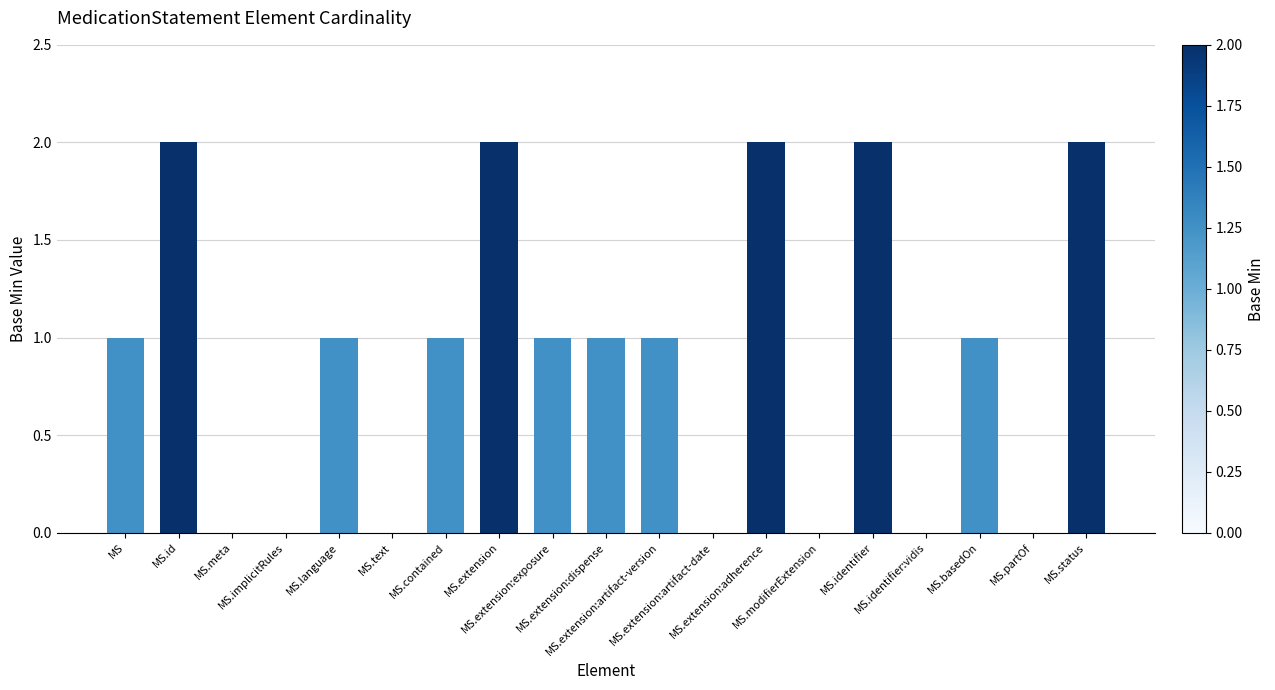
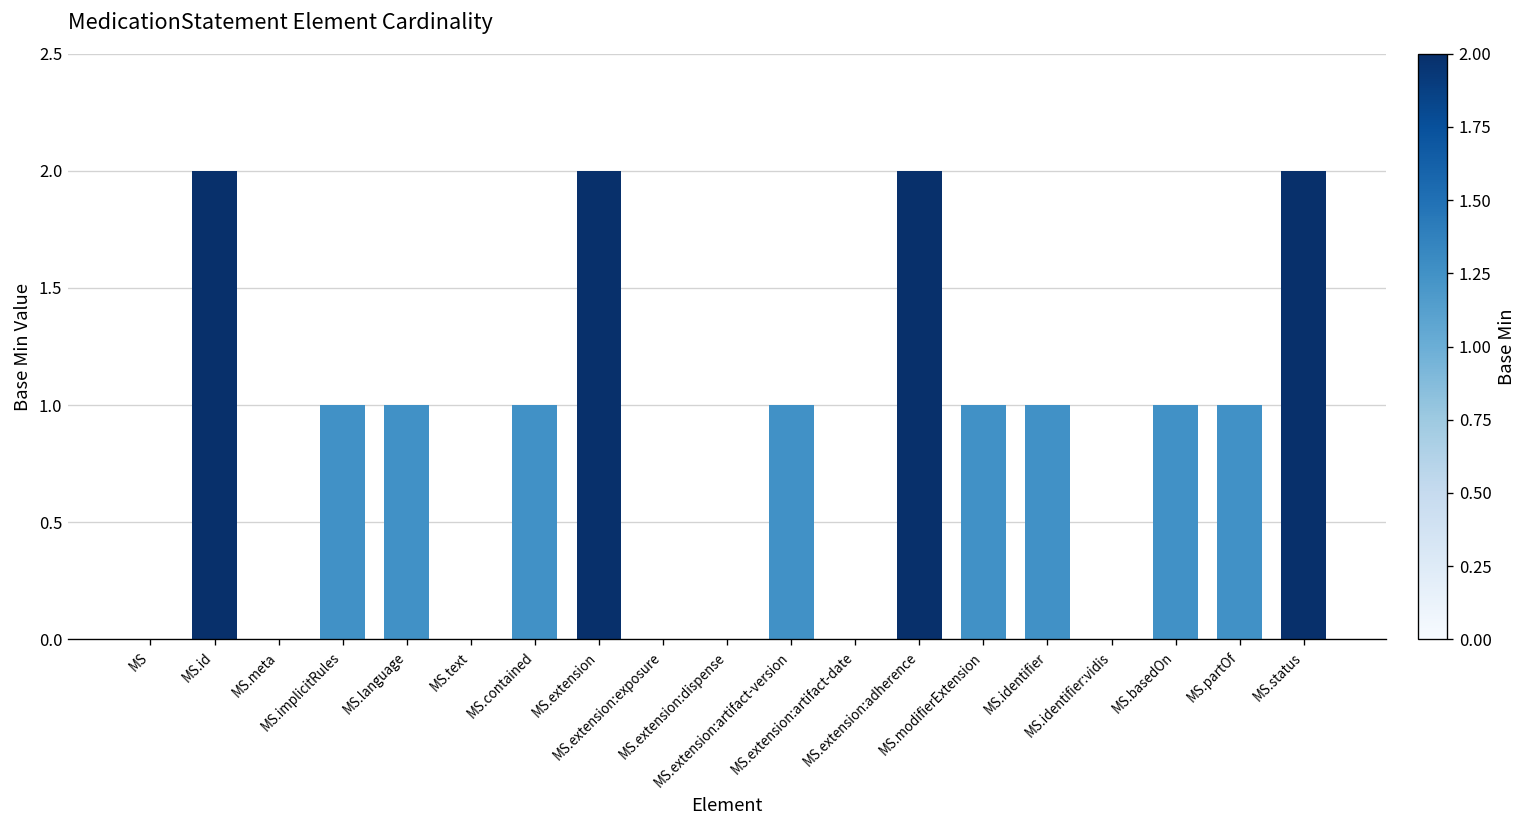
MS: 1 -> 0
MS.implicitRules: 0 -> 1
MS.extension:exposure: 1 -> 0
MS.extension:dispense: 1 -> 0
MS.modifierExtension: 0 -> 1
MS.identifier: 2 -> 1
MS.partOf: 0 -> 1
